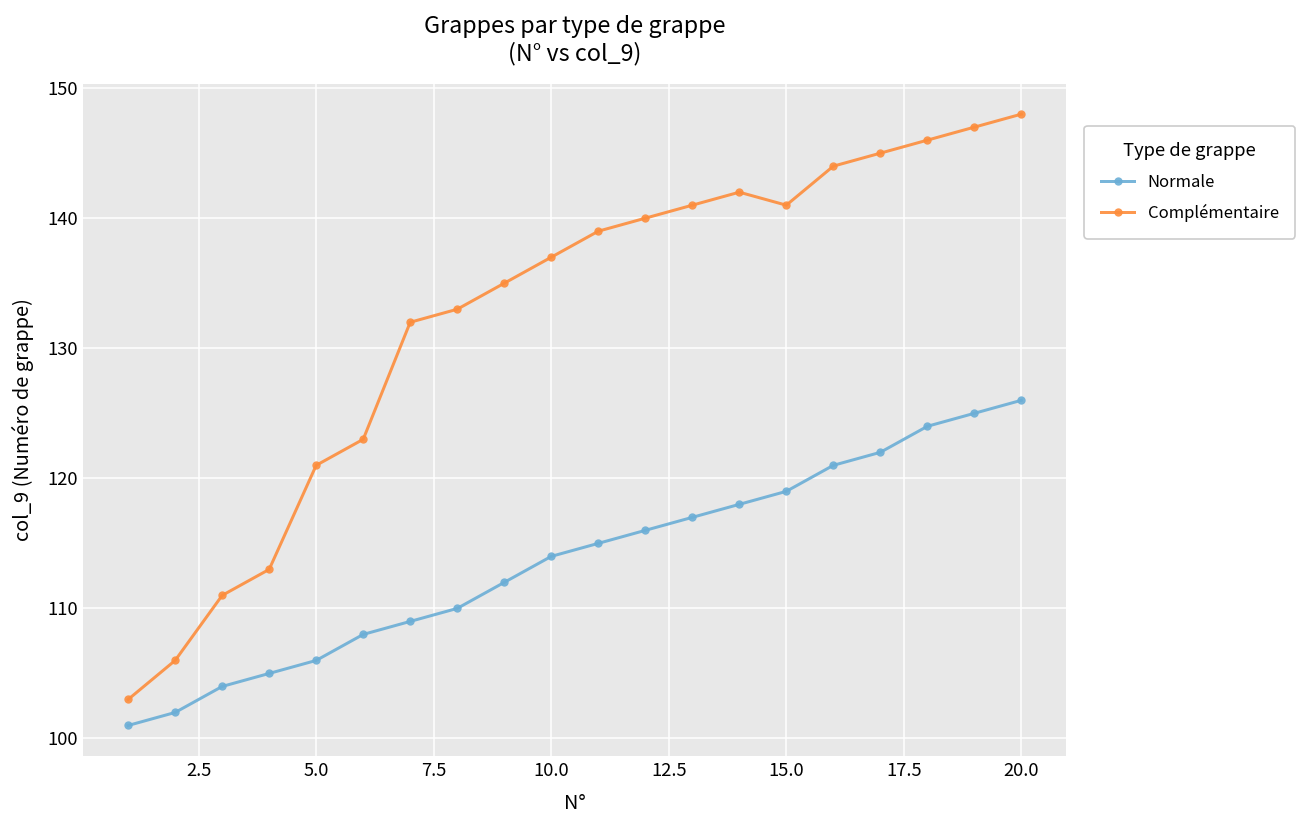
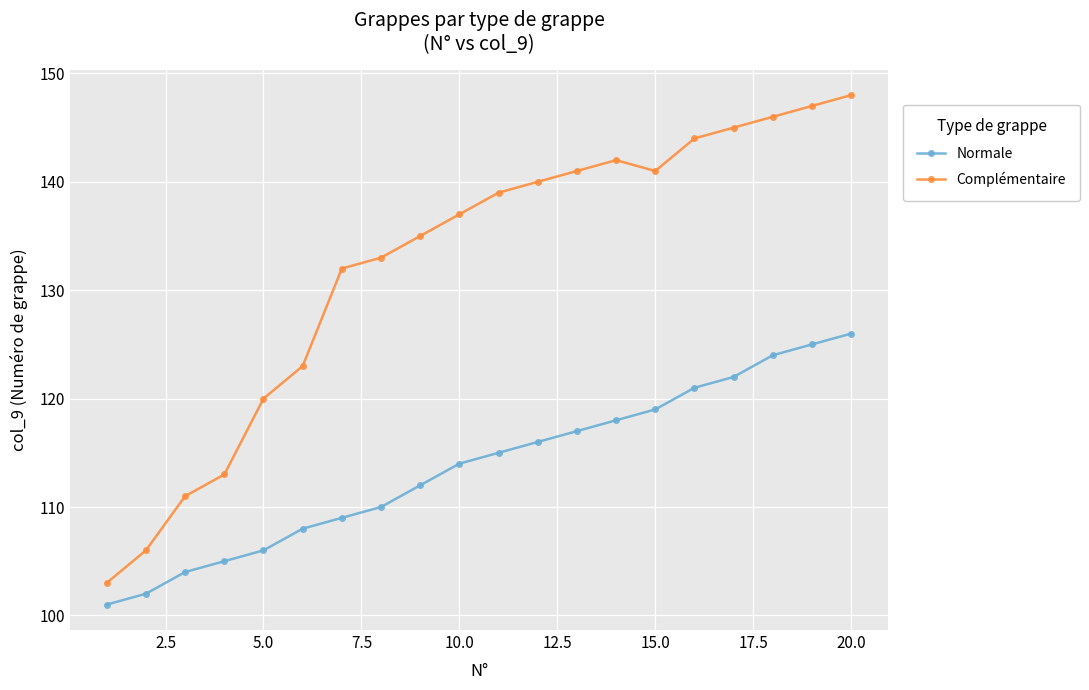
Complémentaire, 5.0: 121 -> 120
